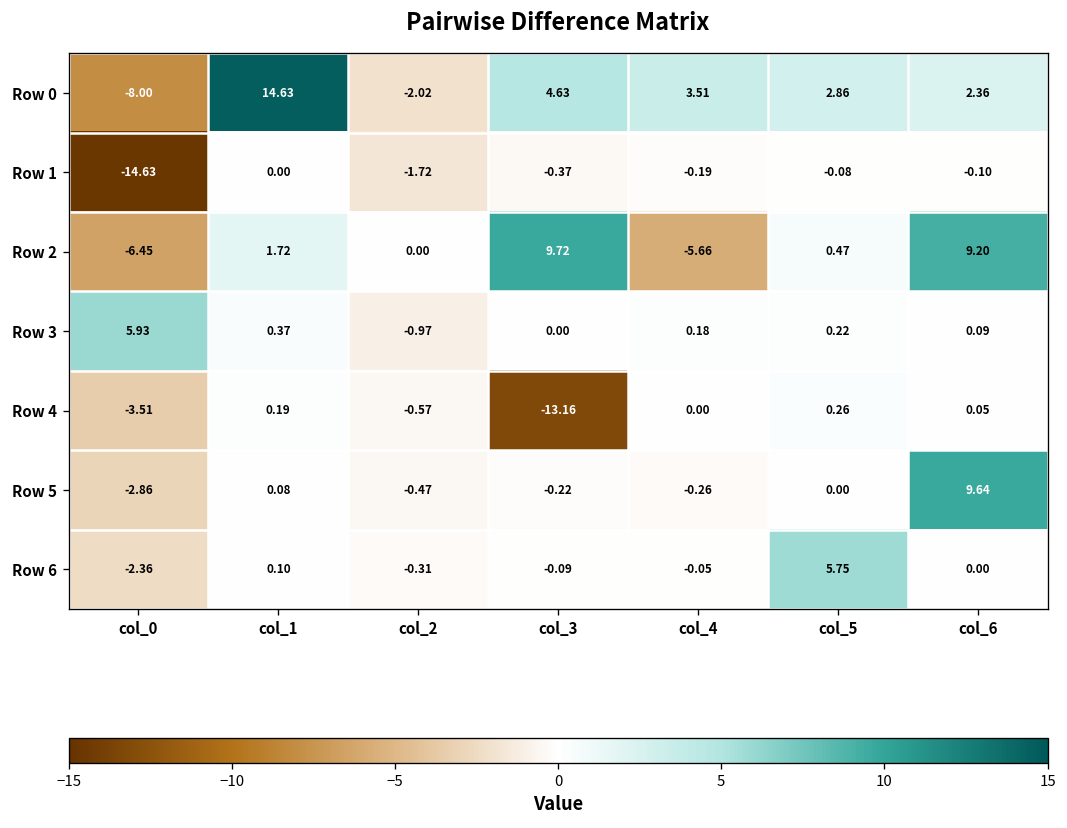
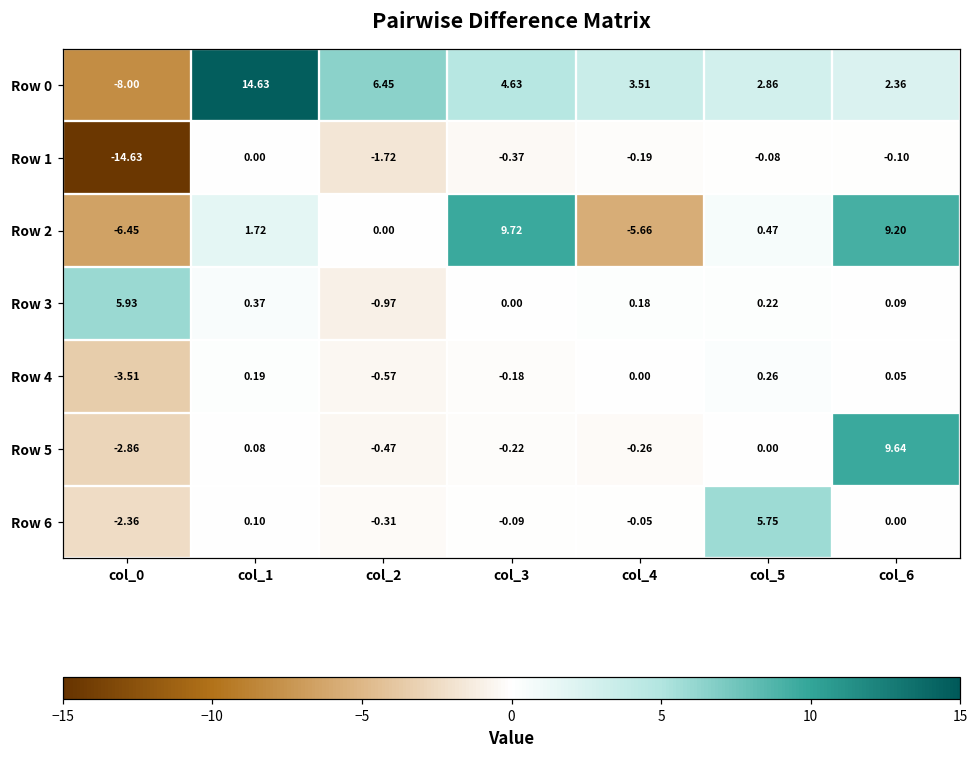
Row 0, col_2: -2.02 -> 6.45
Row 4, col_3: -13.16 -> -0.18
